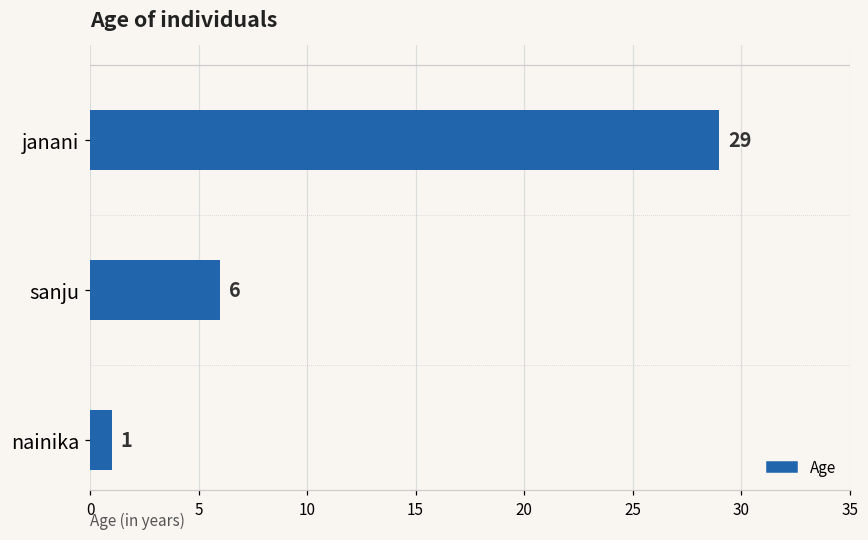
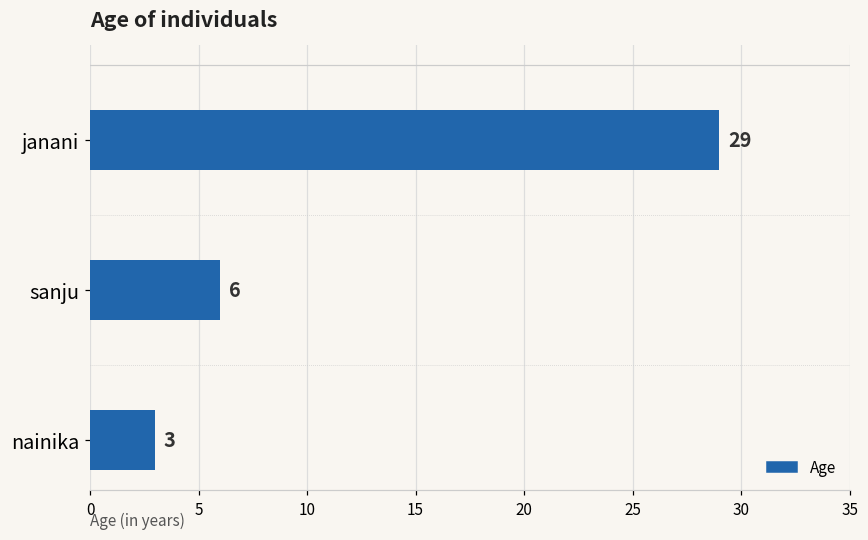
nainika: 1 -> 3
